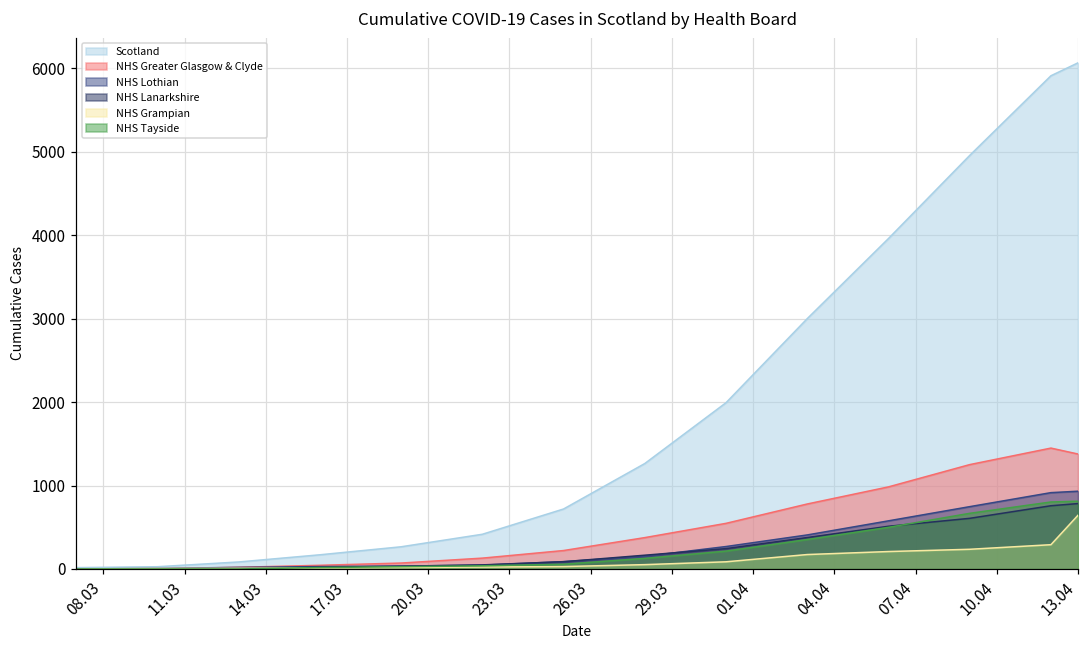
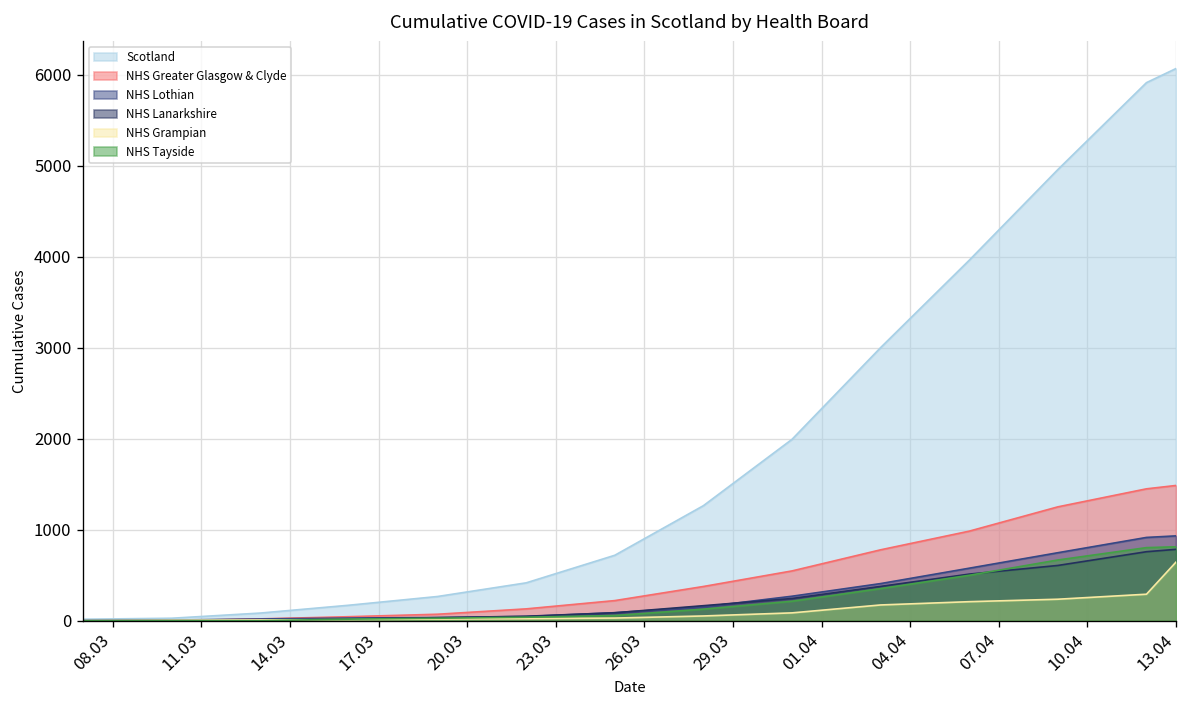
NHS Greater Glasgow & Clyde, 13.04: 1400 -> 1500
